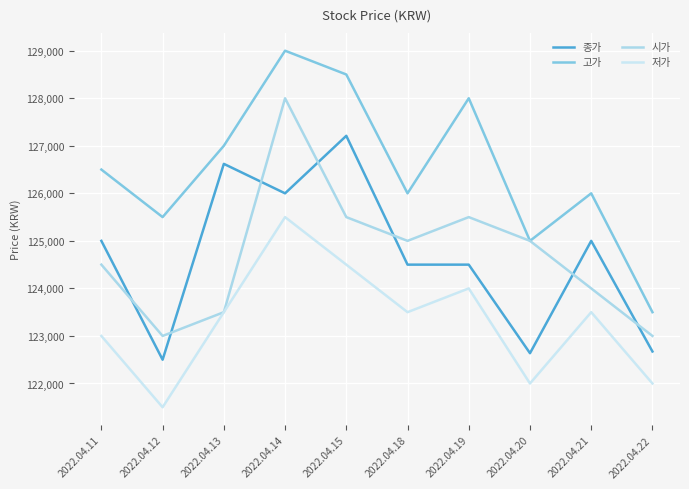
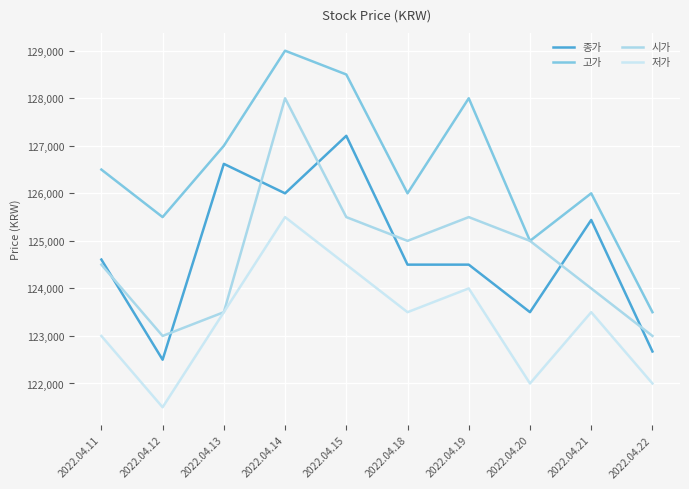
종가, 2022.04.11: 125,000 -> 124,600
종가, 2022.04.20: 122,600 -> 123,500
종가, 2022.04.21: 125,000 -> 125,400
